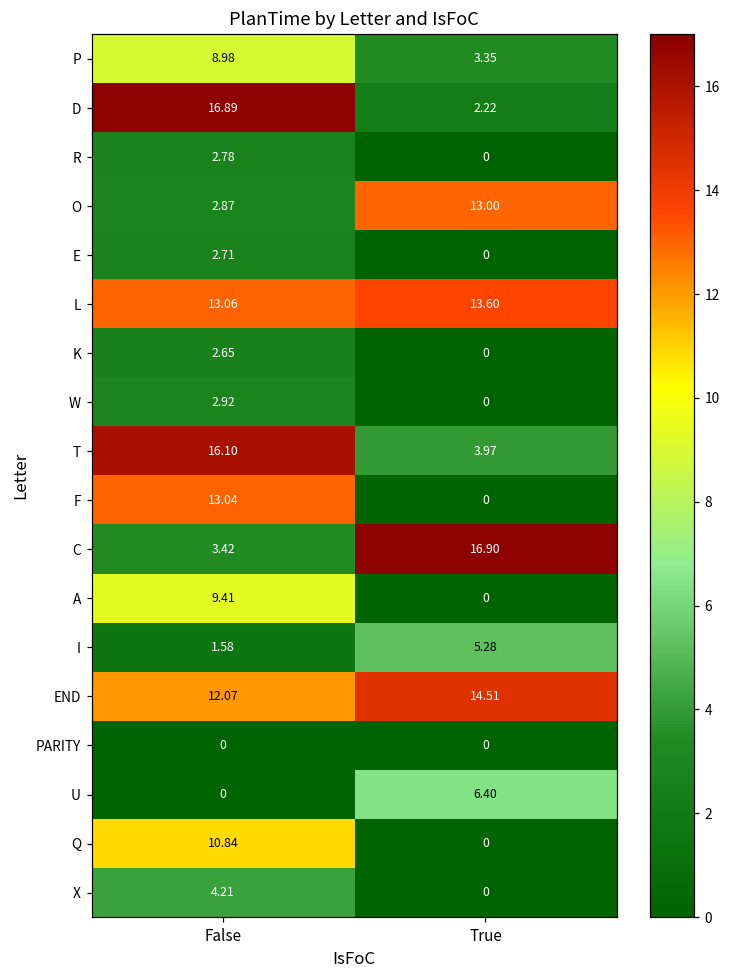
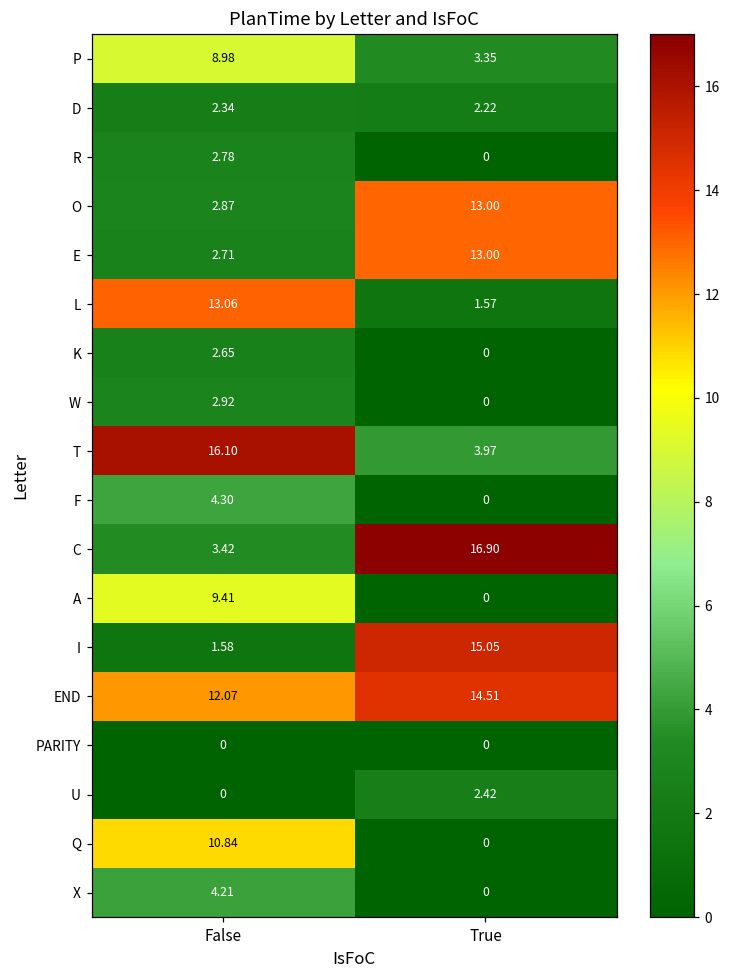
D, False: 16.89 -> 2.34
E, True: 0 -> 13.00
L, True: 13.60 -> 1.57
F, False: 13.04 -> 4.30
I, True: 5.28 -> 15.05
U, True: 6.40 -> 2.42
